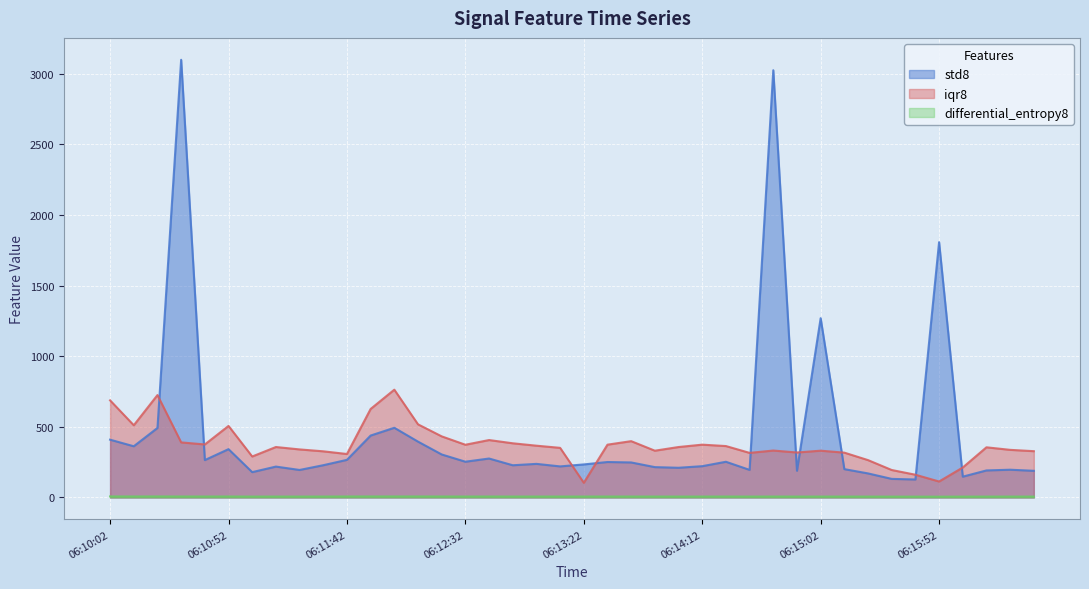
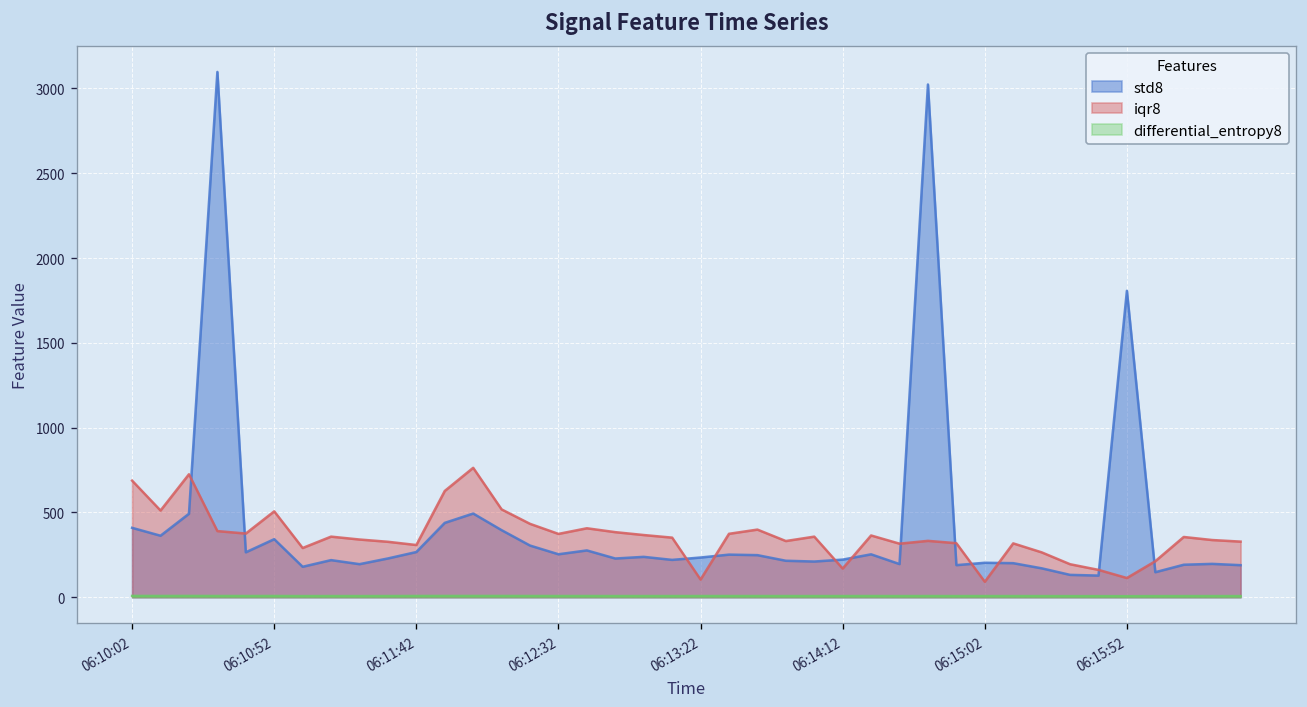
iqr8, 06:14:12: 370 -> 170
std8, 06:15:02: 1270 -> 200
iqr8, 06:15:02: 330 -> 90
